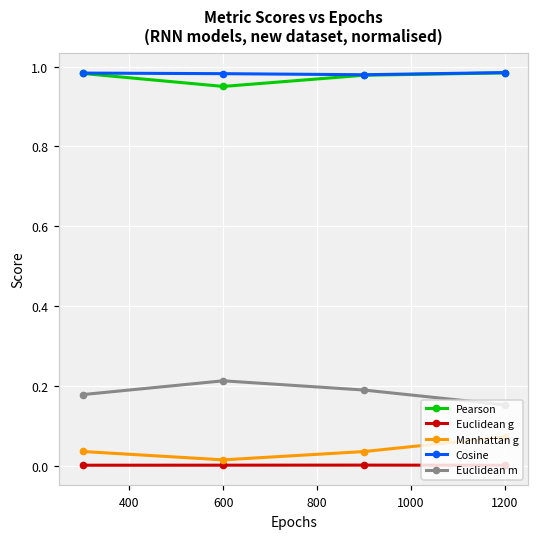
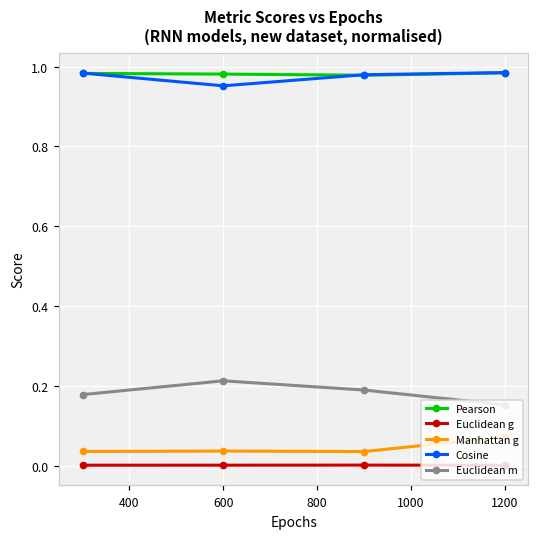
Pearson, 600: 0.95 -> 0.98
Manhattan g, 600: 0.02 -> 0.04
Cosine, 600: 0.98 -> 0.95
